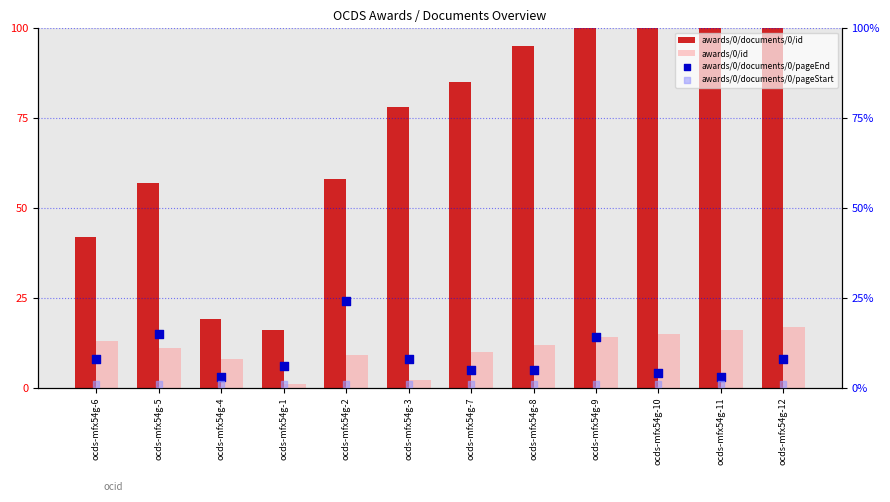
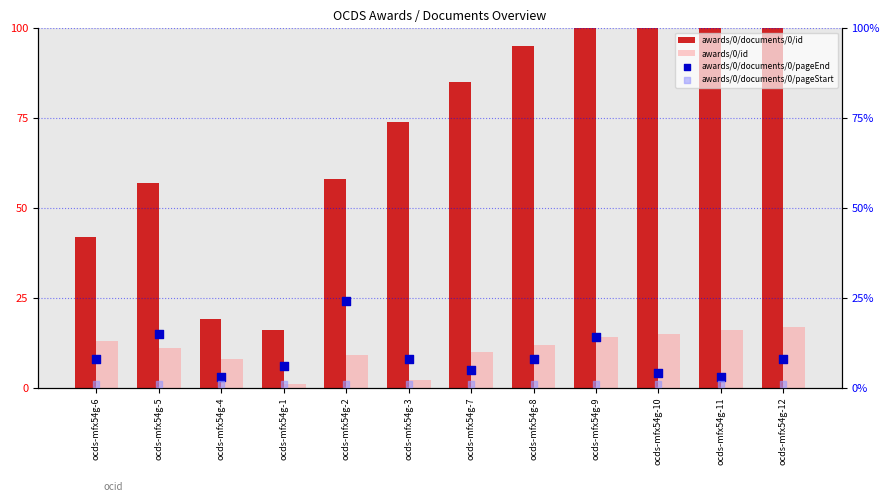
awards/0/documents/0/id, ocds-mfx54g-3: 78 -> 74
awards/0/documents/0/pageEnd, ocds-mfx54g-8: 5% -> 8%
